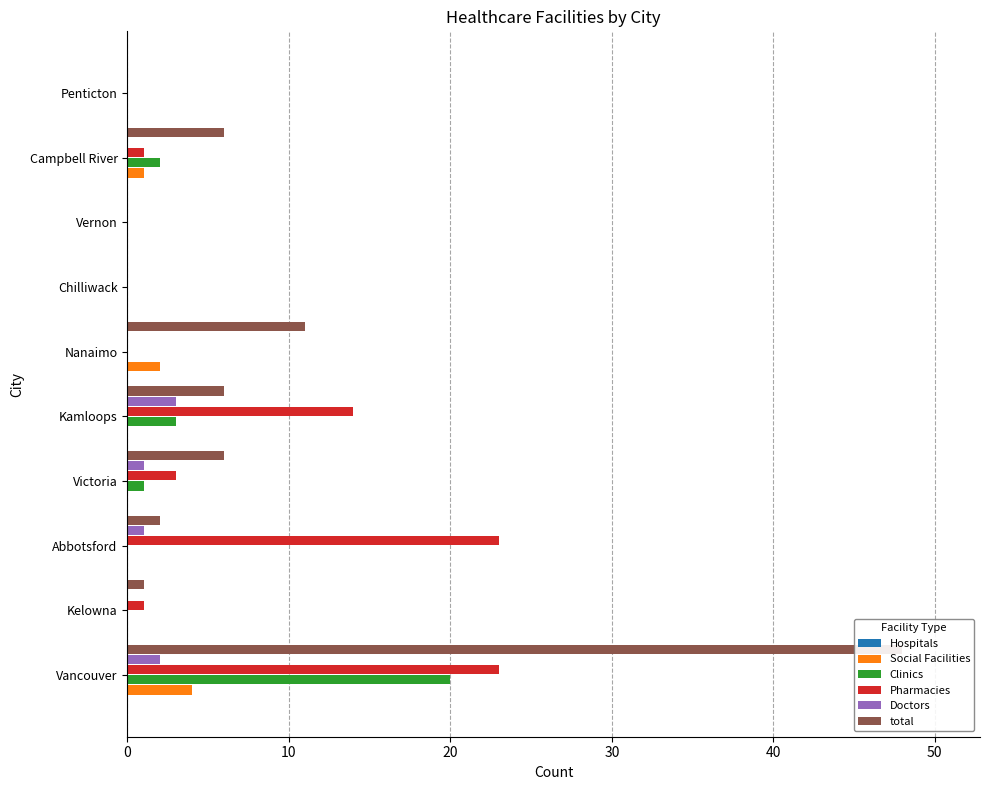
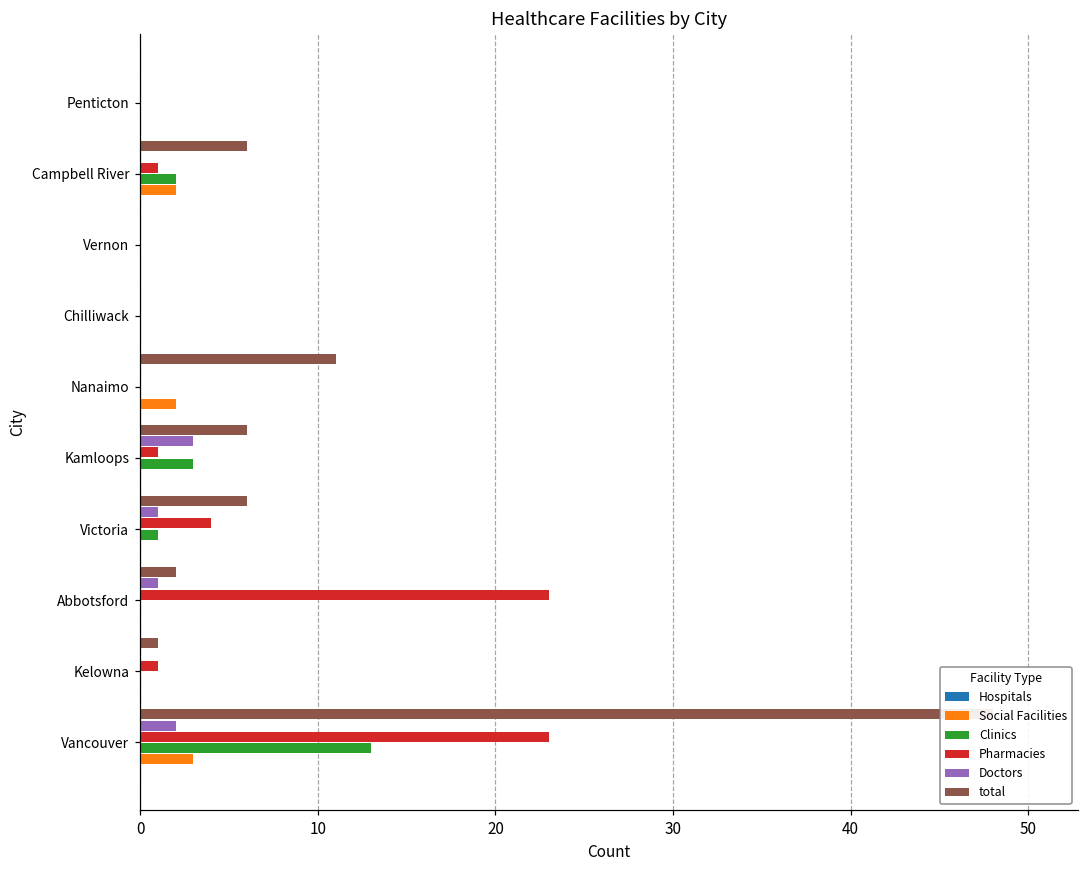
Social Facilities, Campbell River: 1 -> 2
Pharmacies, Kamloops: 14 -> 1
Pharmacies, Victoria: 3 -> 4
Clinics, Vancouver: 20 -> 13
Social Facilities, Vancouver: 4 -> 3
